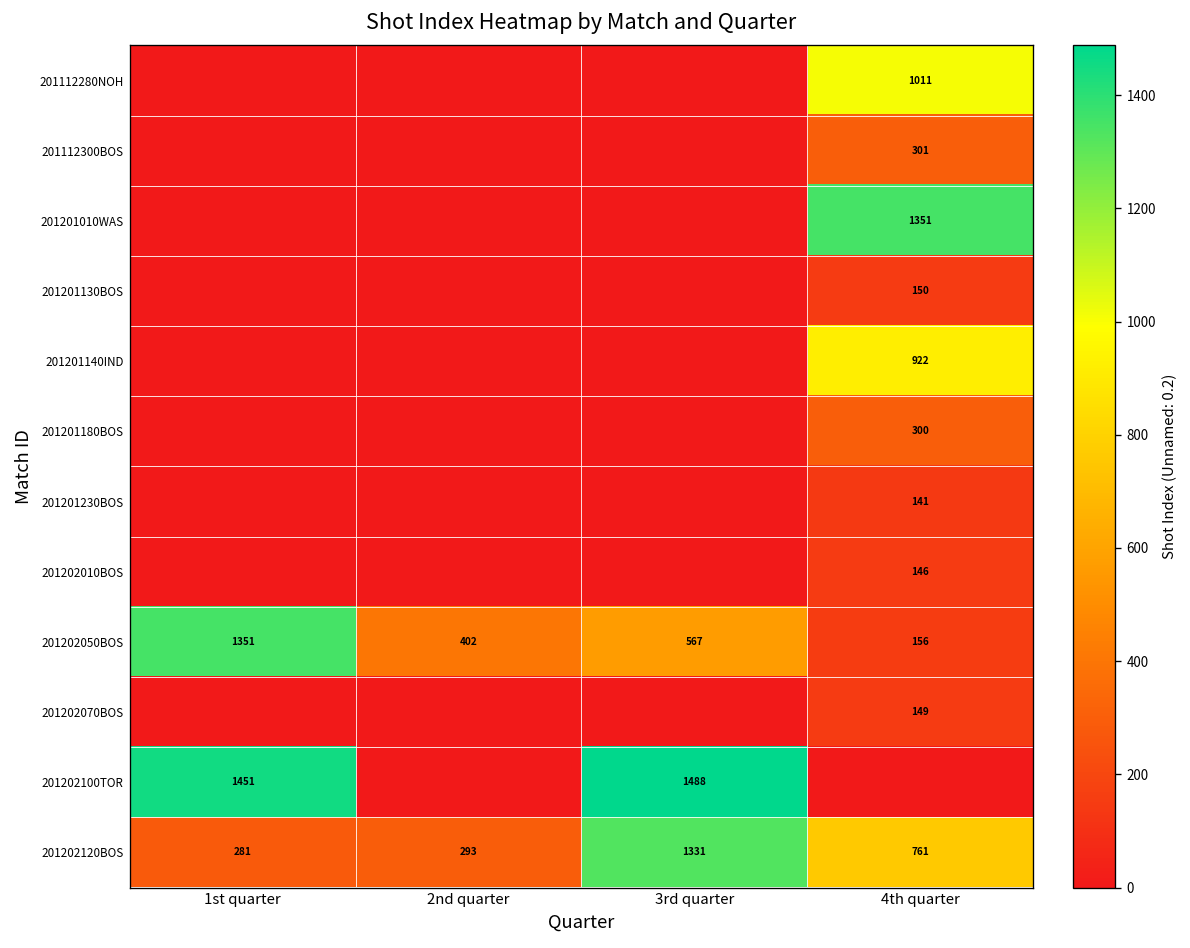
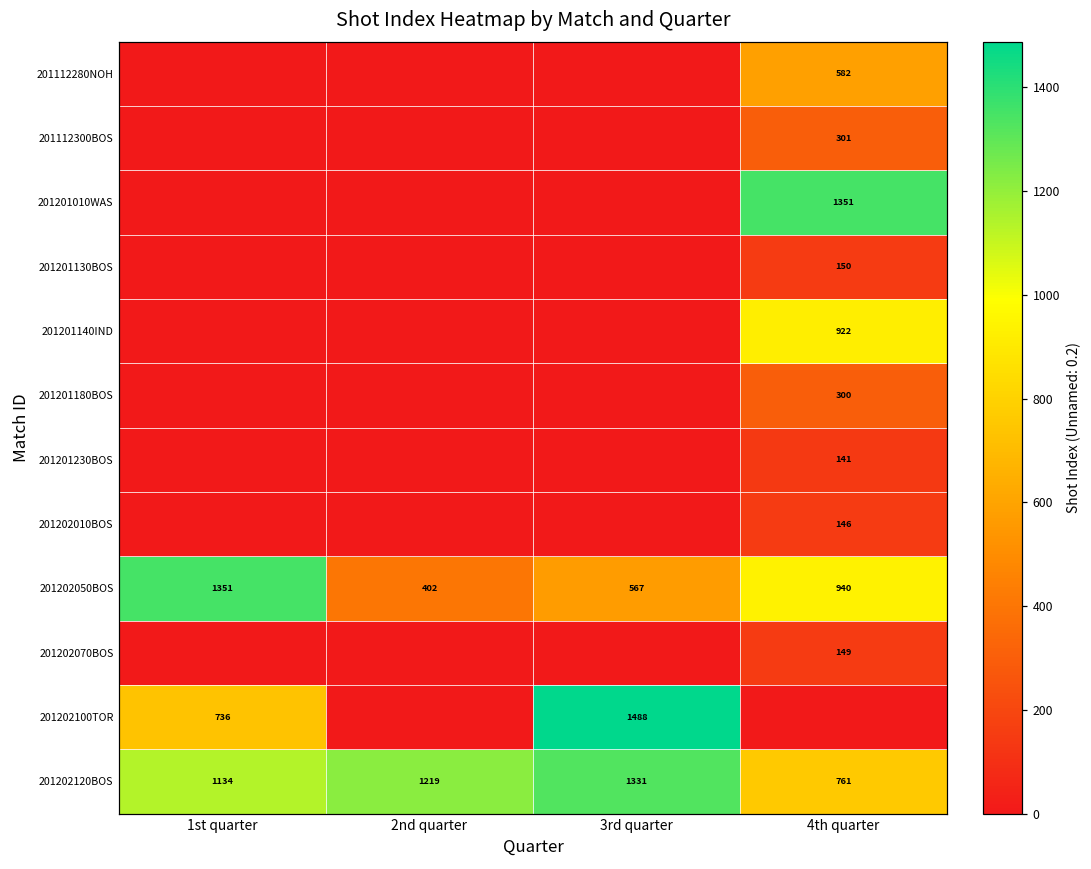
201112280NOH, 4th quarter: 1011 -> 582
201202050BOS, 4th quarter: 156 -> 940
201202100TOR, 1st quarter: 1451 -> 736
201202120BOS, 1st quarter: 281 -> 1134
201202120BOS, 2nd quarter: 293 -> 1219
